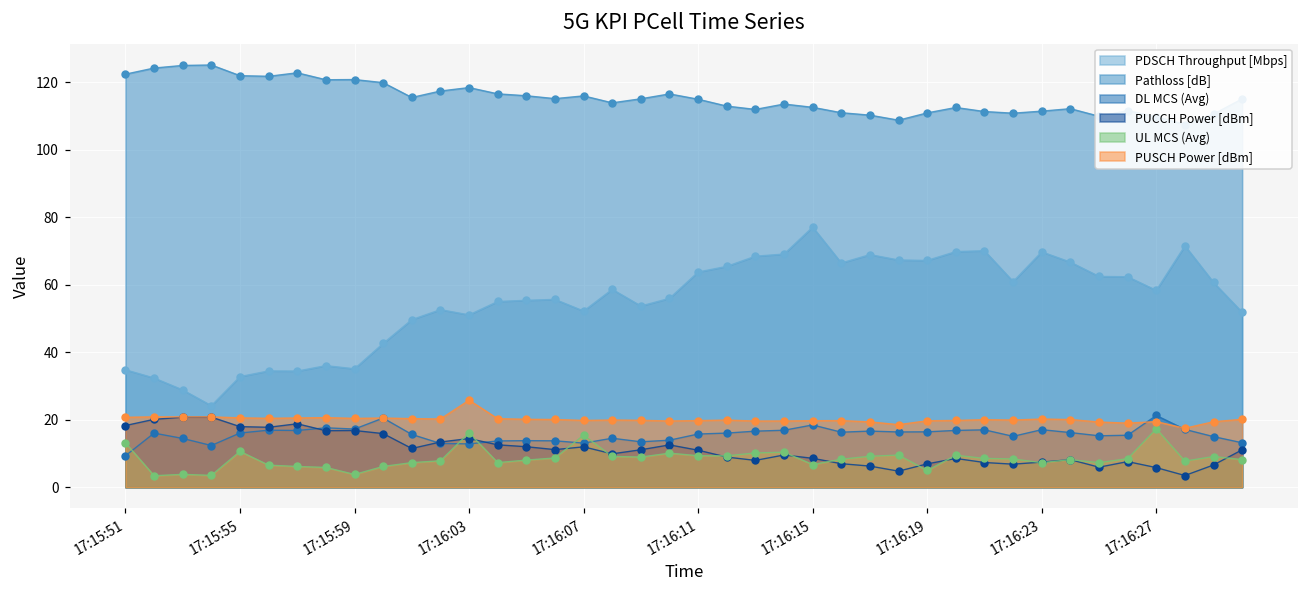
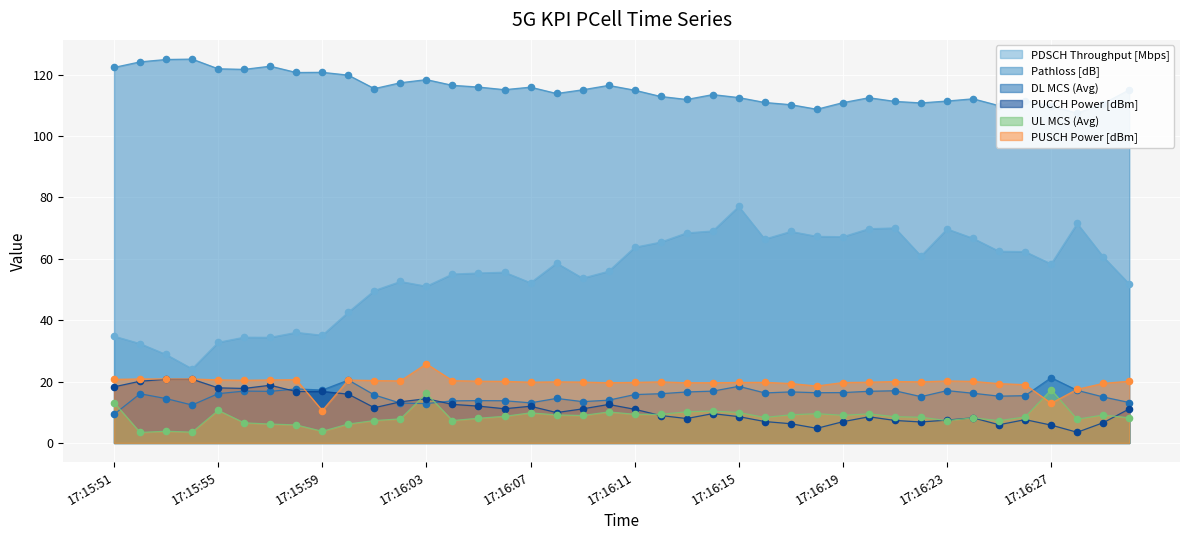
PUSCH Power [dBm], 17:15:59: 20 -> 11
UL MCS (Avg), 17:16:07: 15 -> 10
UL MCS (Avg), 17:16:15: 7 -> 10
UL MCS (Avg), 17:16:19: 5 -> 9
PUSCH Power [dBm], 17:16:27: 19 -> 13
